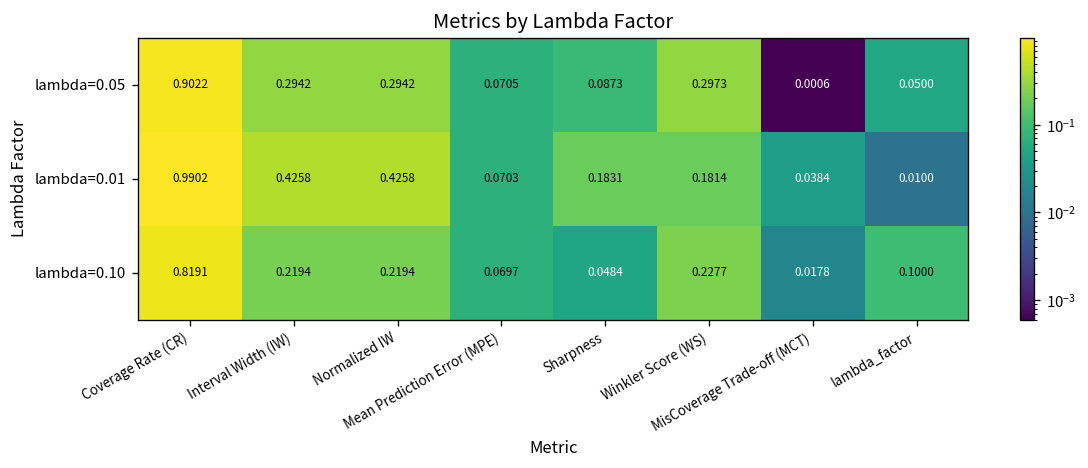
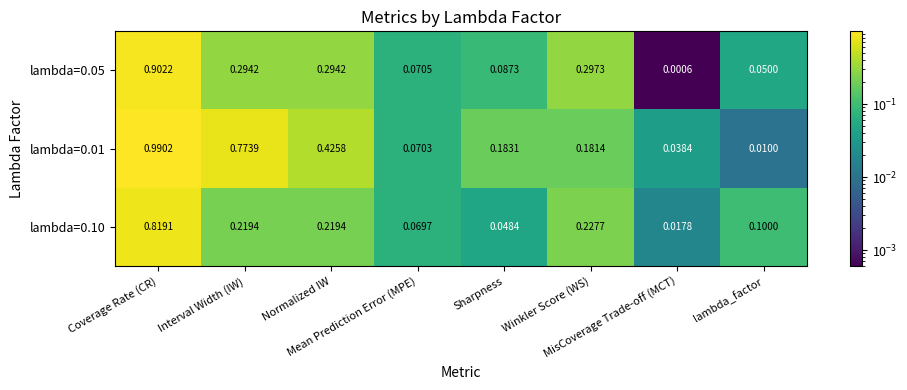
lambda=0.01, Interval Width (IW): 0.4258 -> 0.7739
